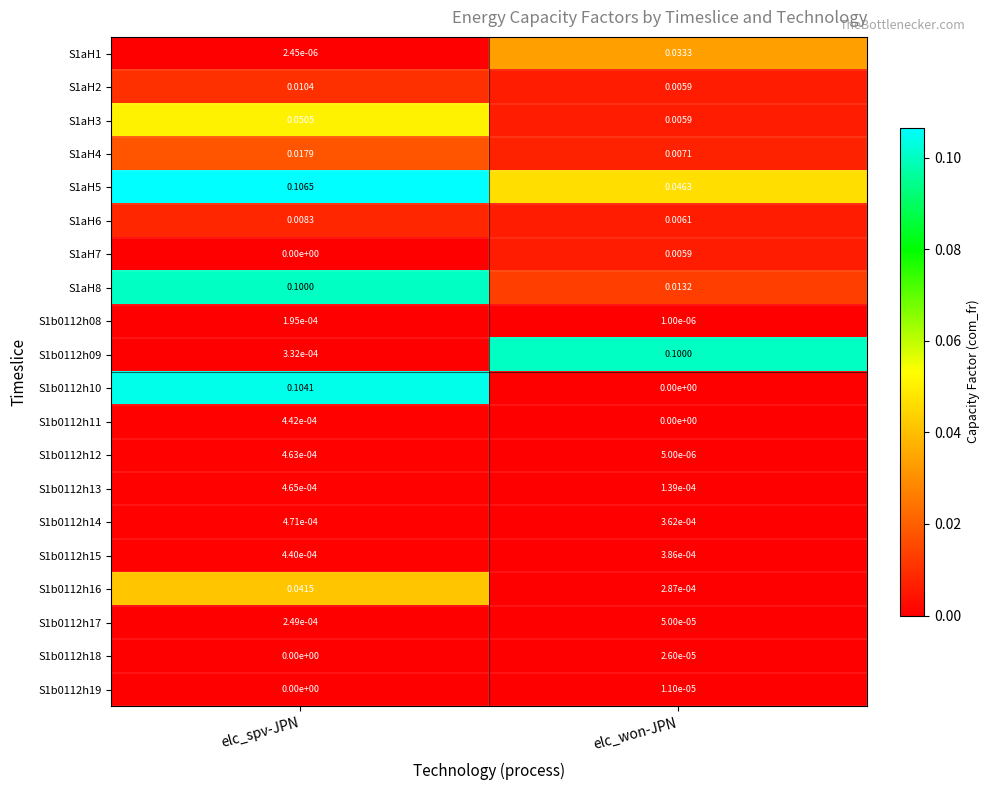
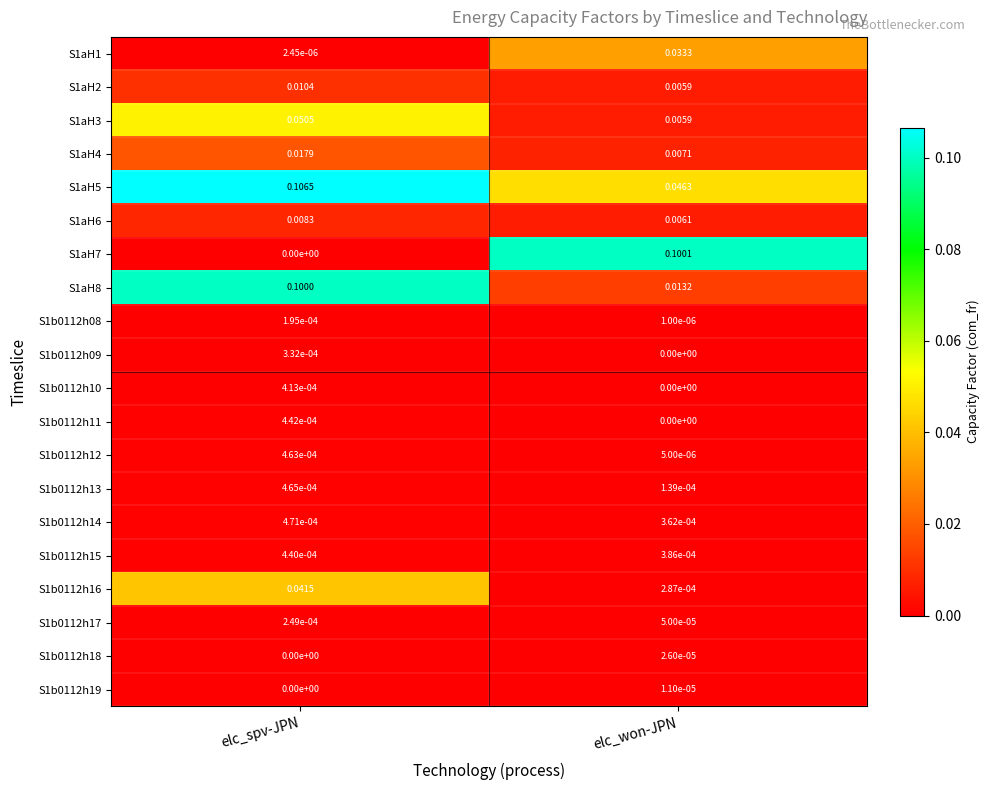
S1aH7, elc_won-JPN: 0.0059 -> 0.1001
S1b0112h09, elc_won-JPN: 0.1000 -> 0.00e+00
S1b0112h10, elc_spv-JPN: 0.1041 -> 4.13e-04
